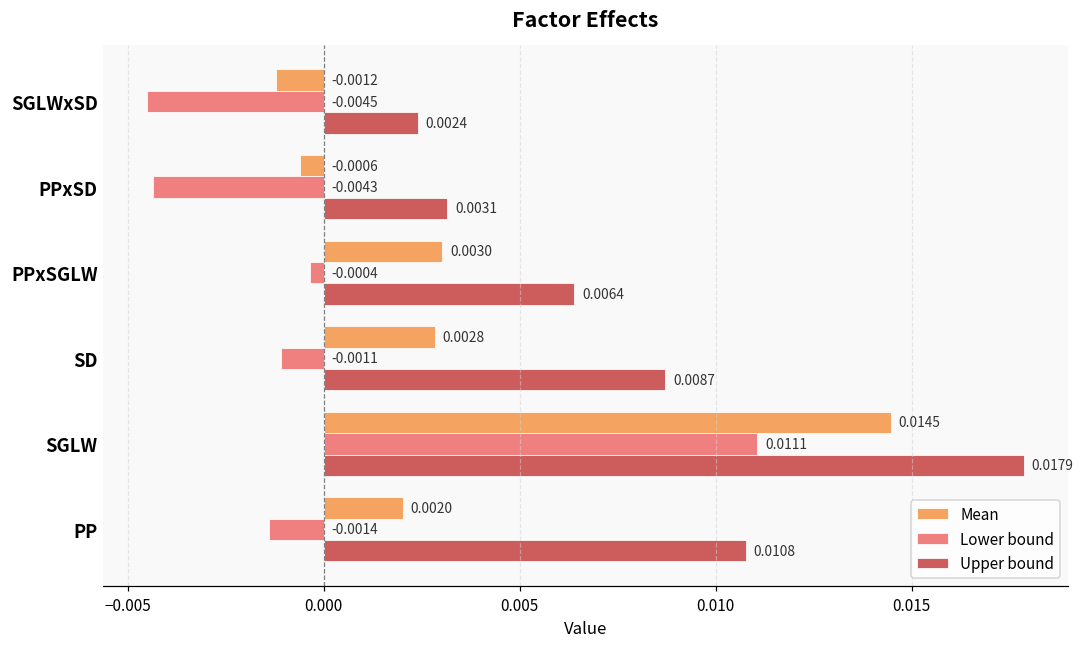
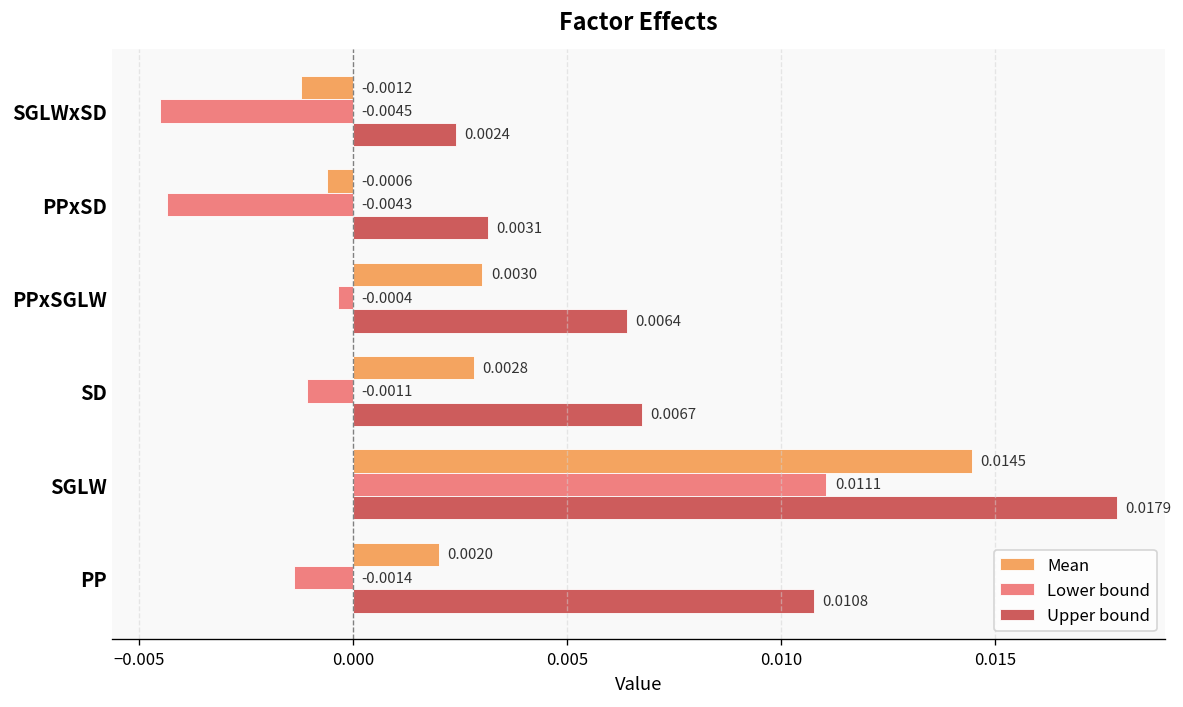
Upper bound, SD: 0.0087 -> 0.0067
